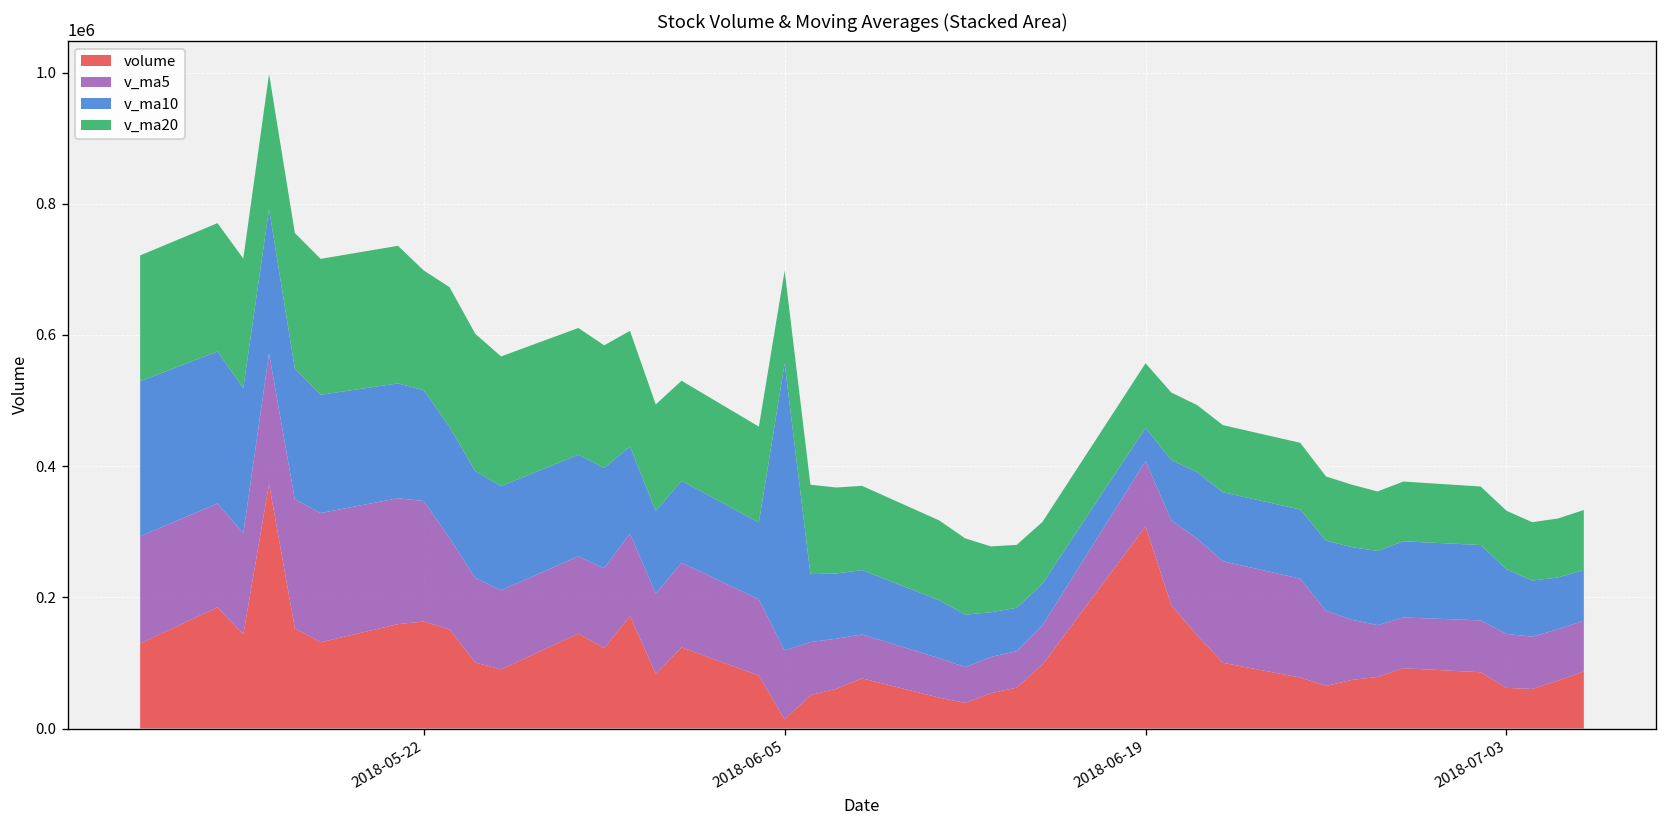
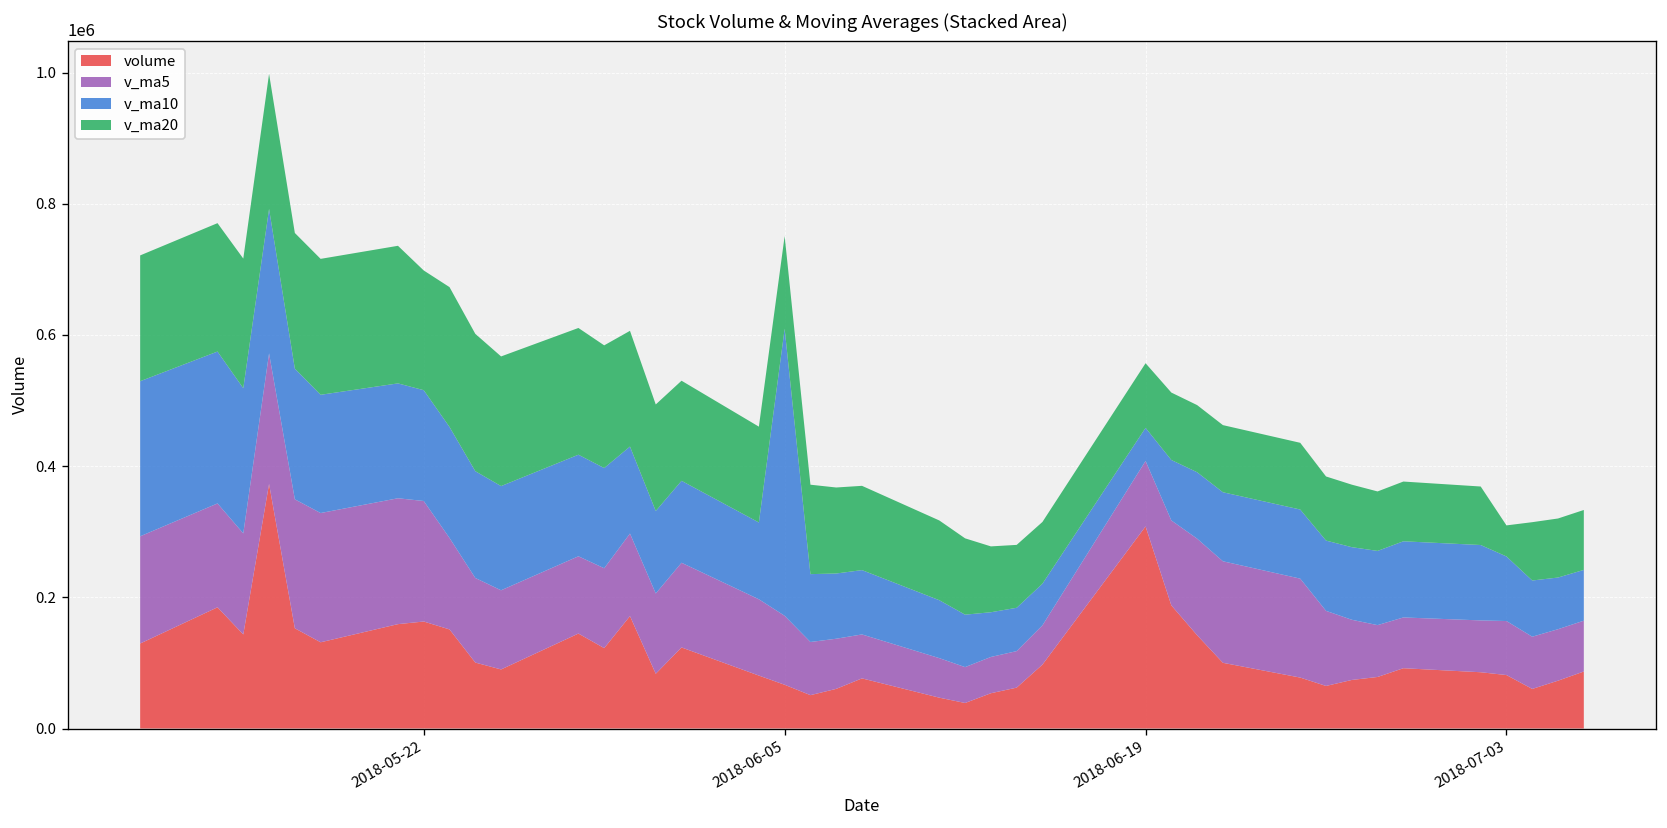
volume, 2018-06-05: 10000 -> 70000
volume, 2018-07-03: 60000 -> 80000
v_ma20, 2018-07-03: 90000 -> 50000
